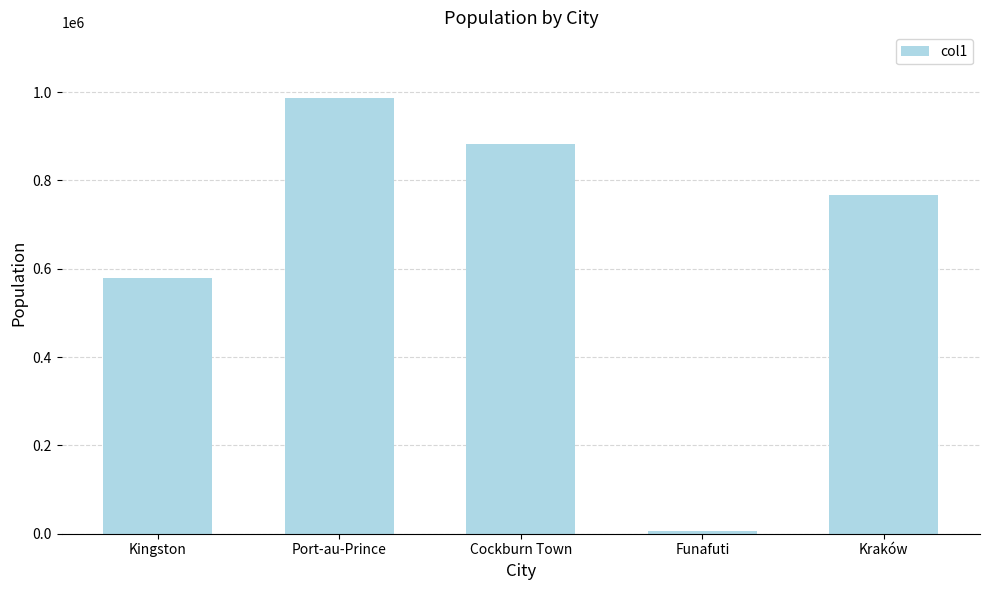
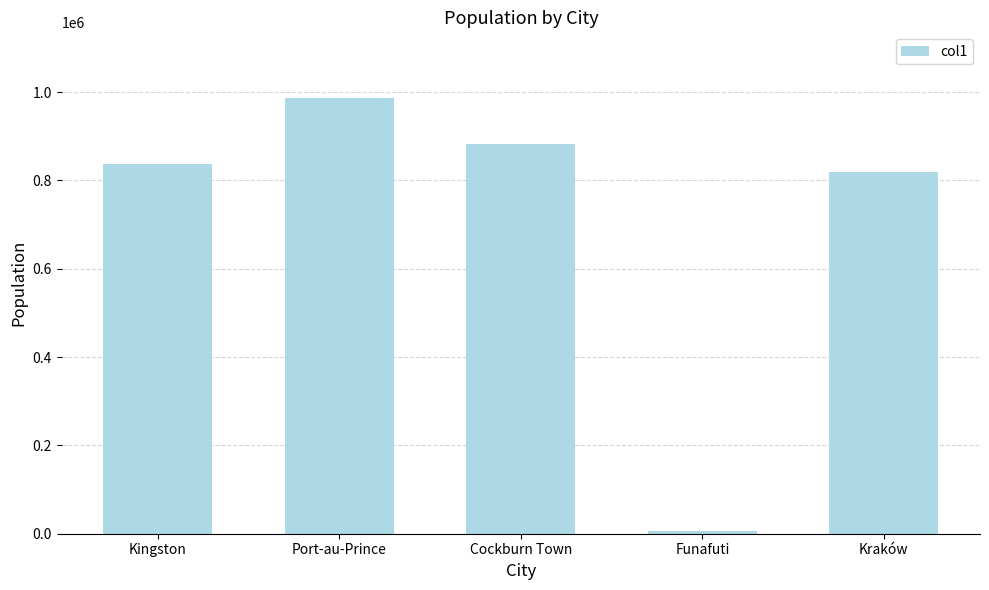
Kingston: 580000 -> 840000
Kraków: 770000 -> 820000
